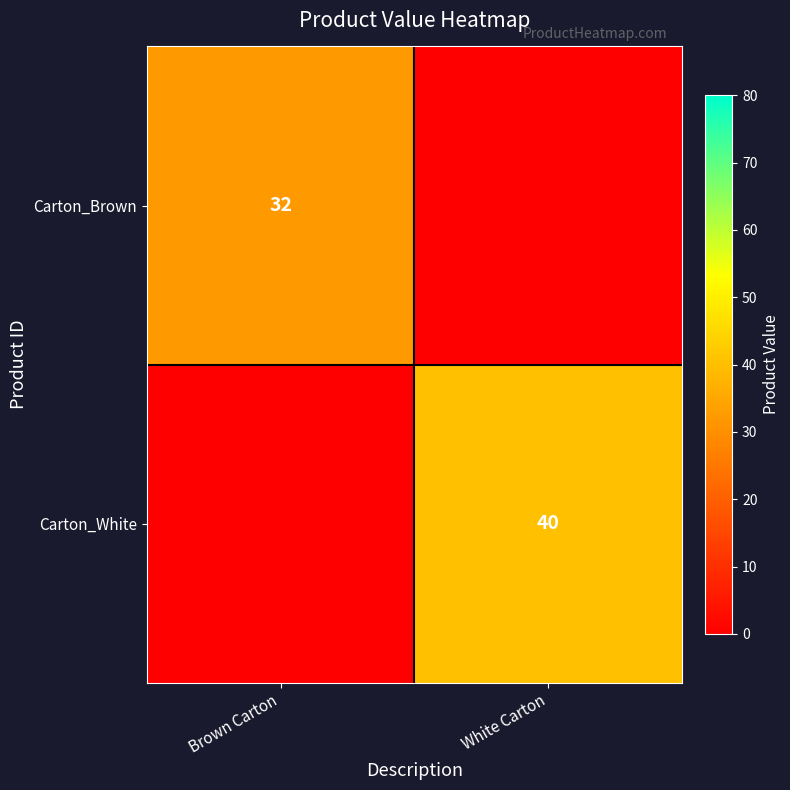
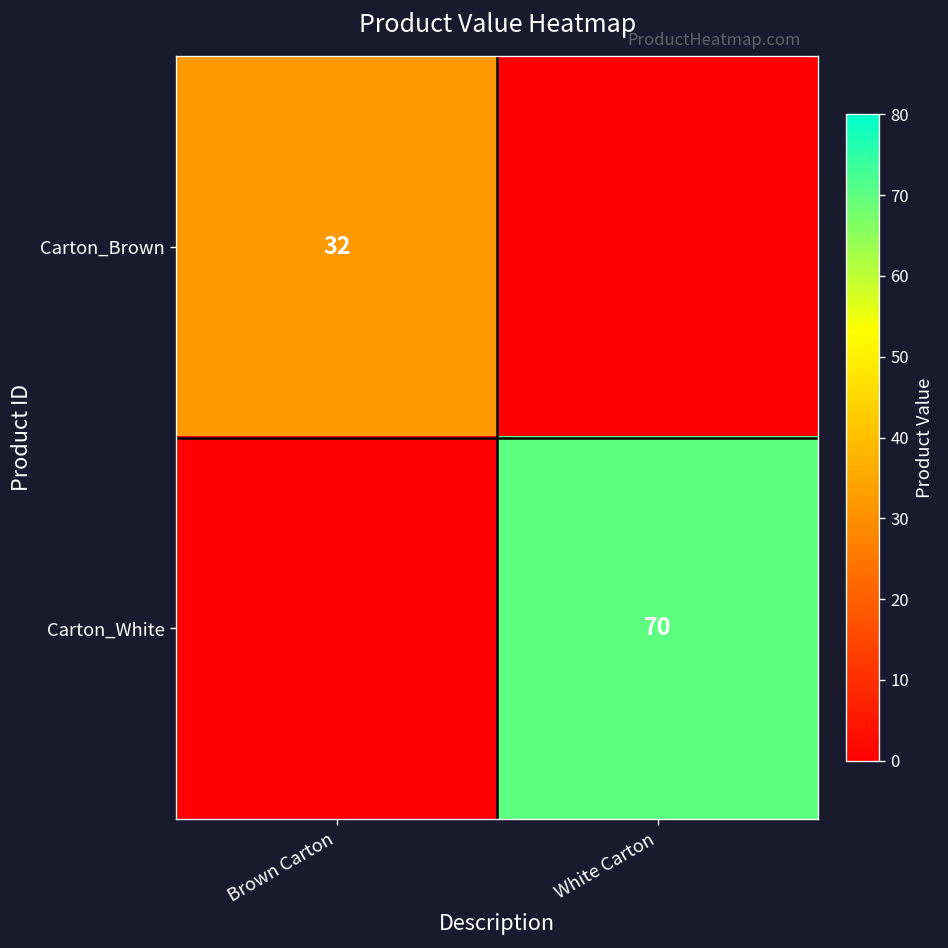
Carton_White, White Carton: 40 -> 70
